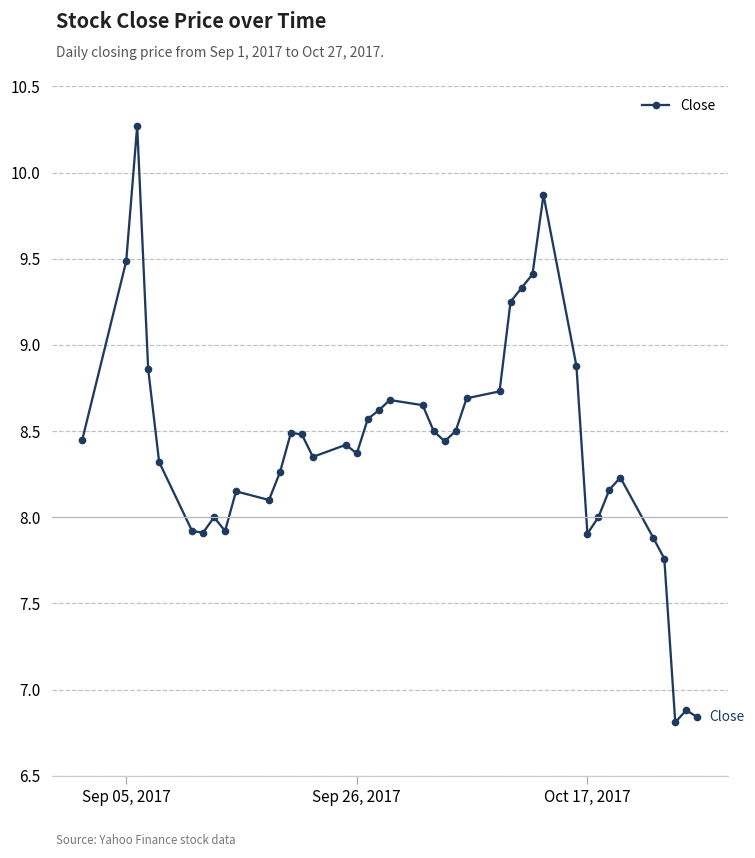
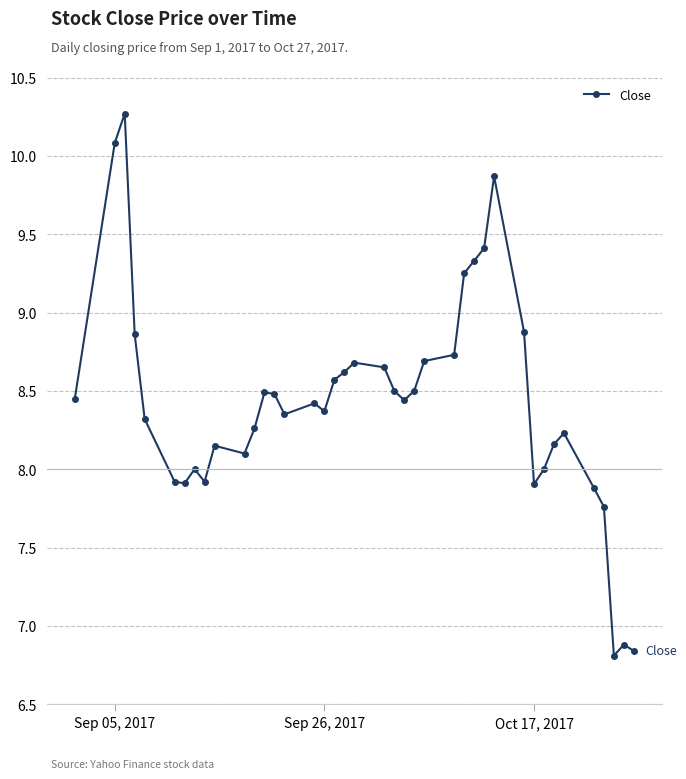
Sep 05, 2017: 9.48 -> 10.08
